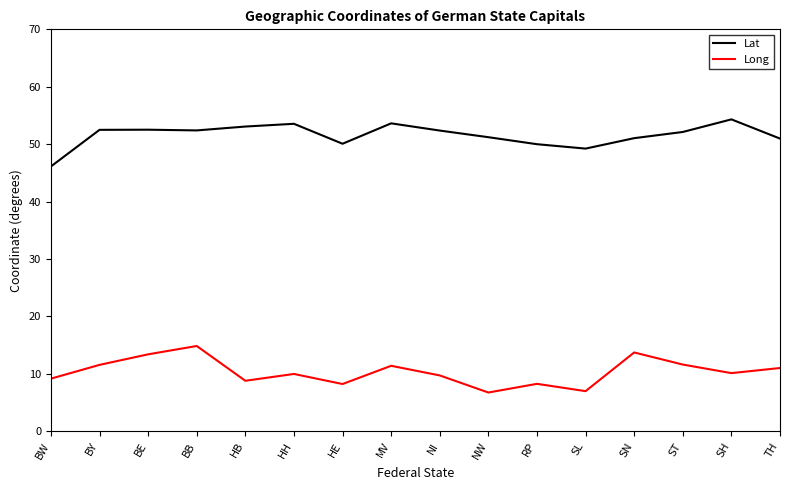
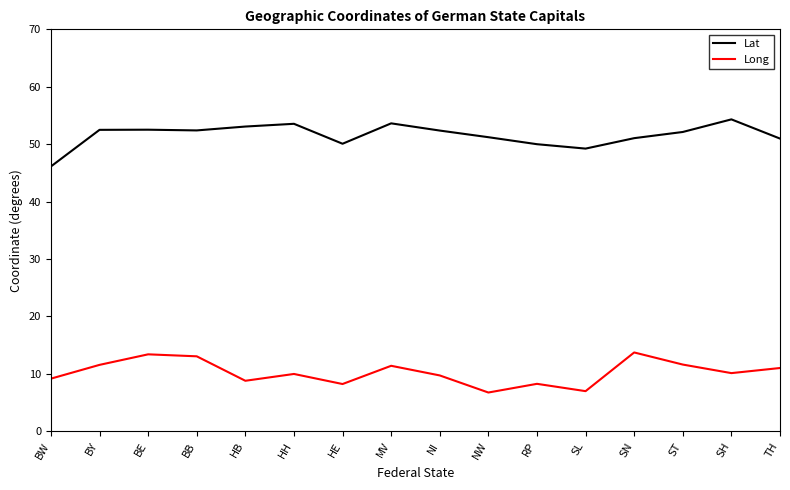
Long, BB: 15 -> 13
